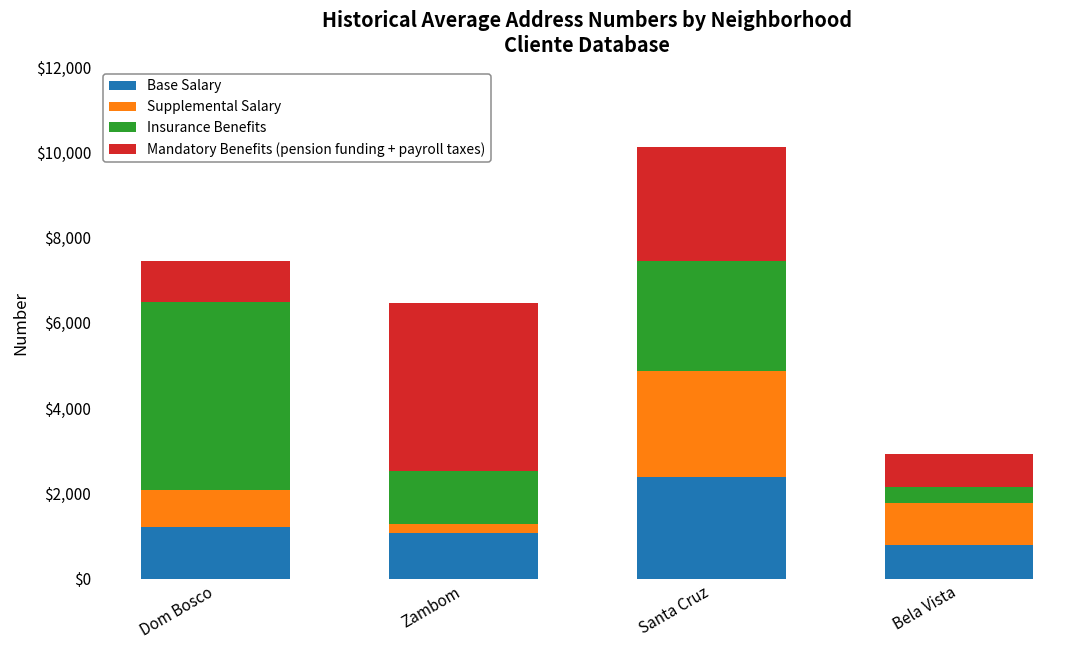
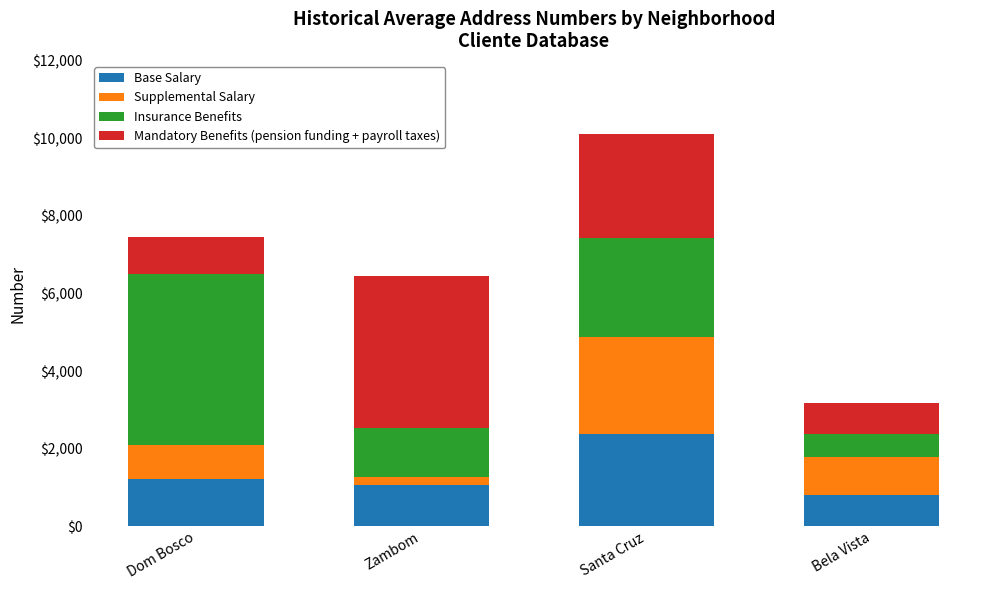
Insurance Benefits, Bela Vista: $400 -> $600
